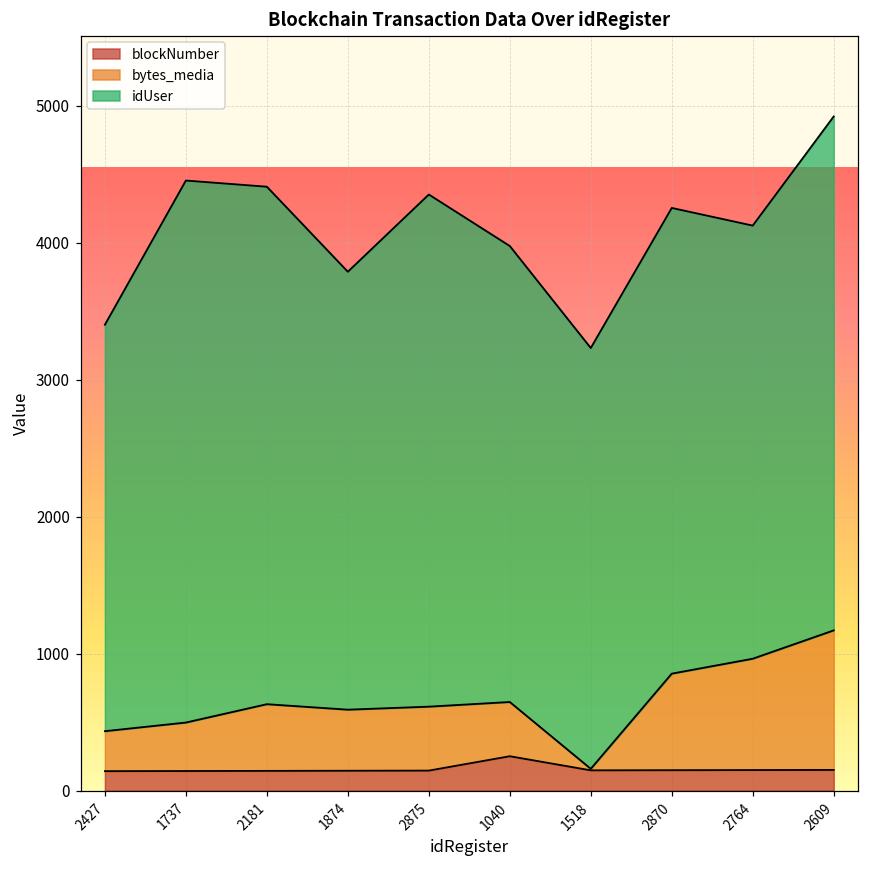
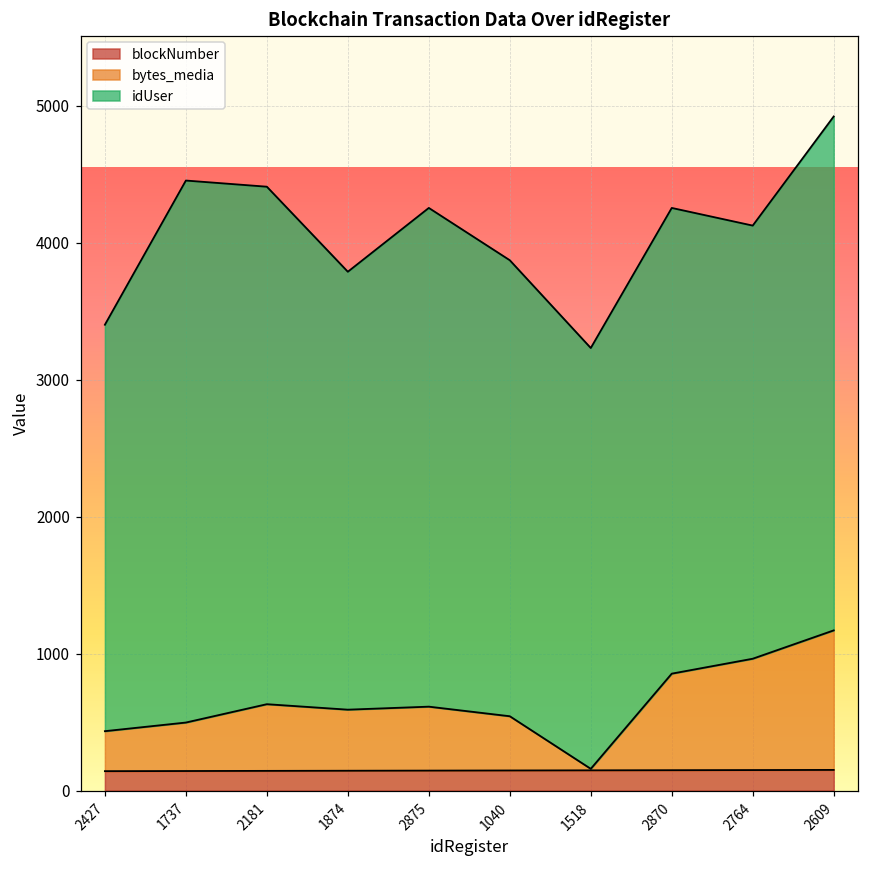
idUser, 2875: 3740 -> 3640
blockNumber, 1040: 250 -> 150
